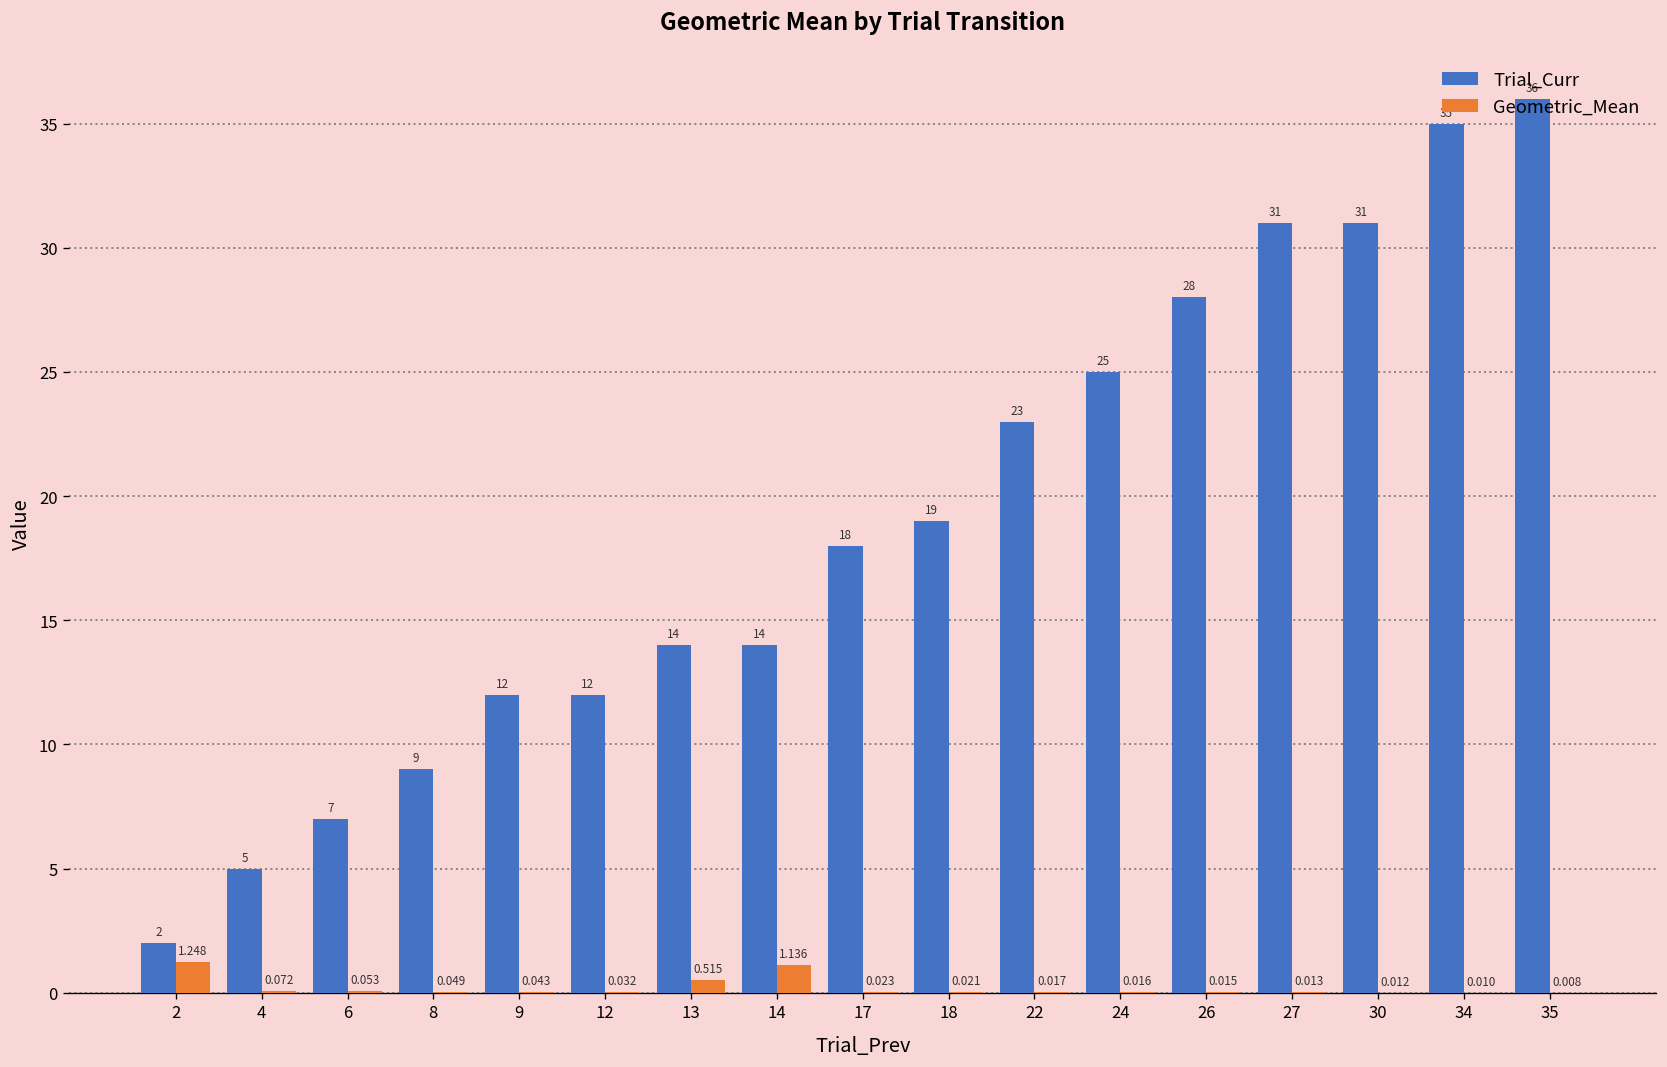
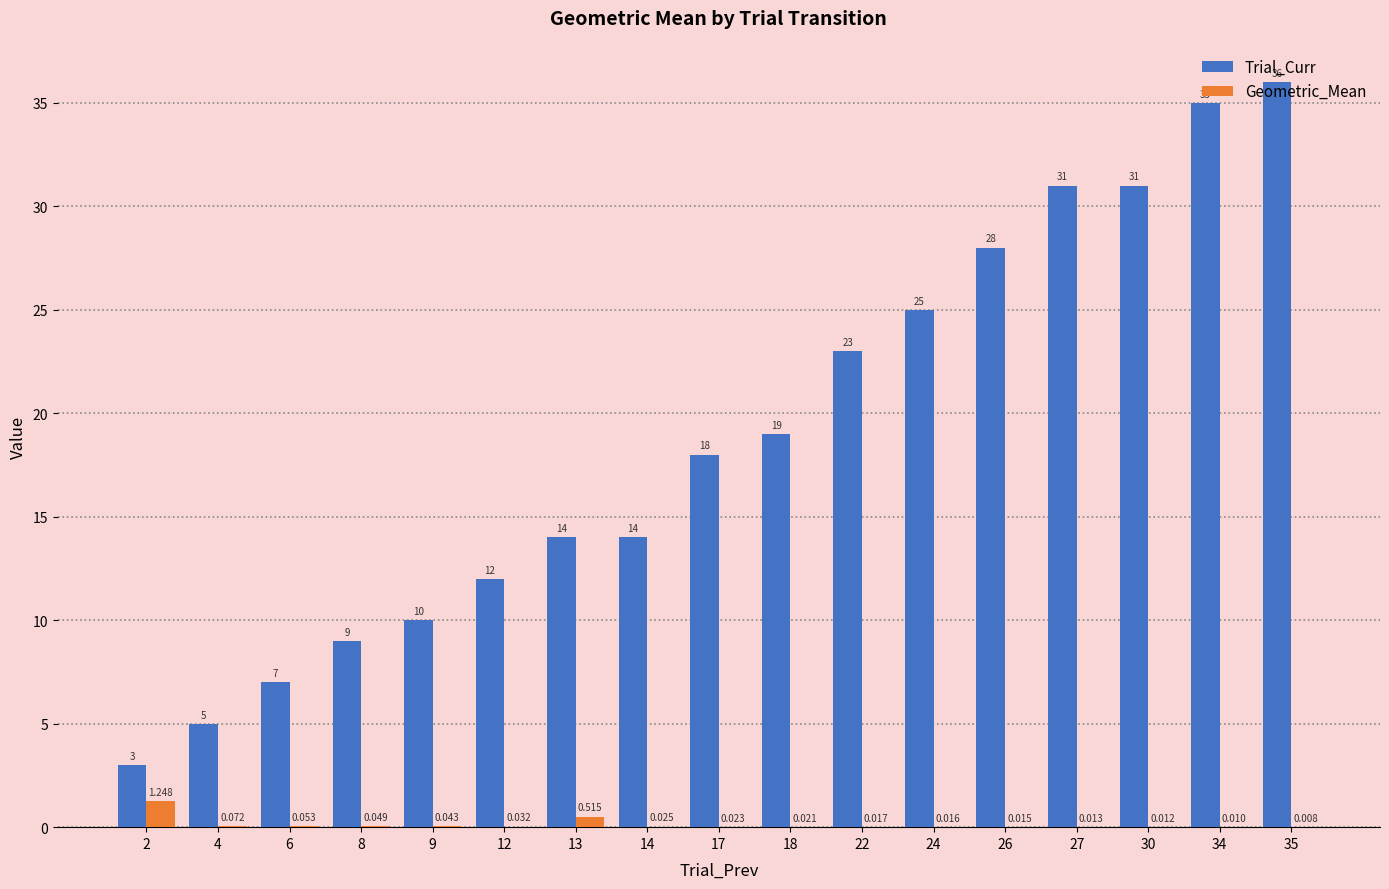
Trial_Curr, 2: 2 -> 3
Trial_Curr, 9: 12 -> 10
Geometric_Mean, 14: 1.136 -> 0.025
